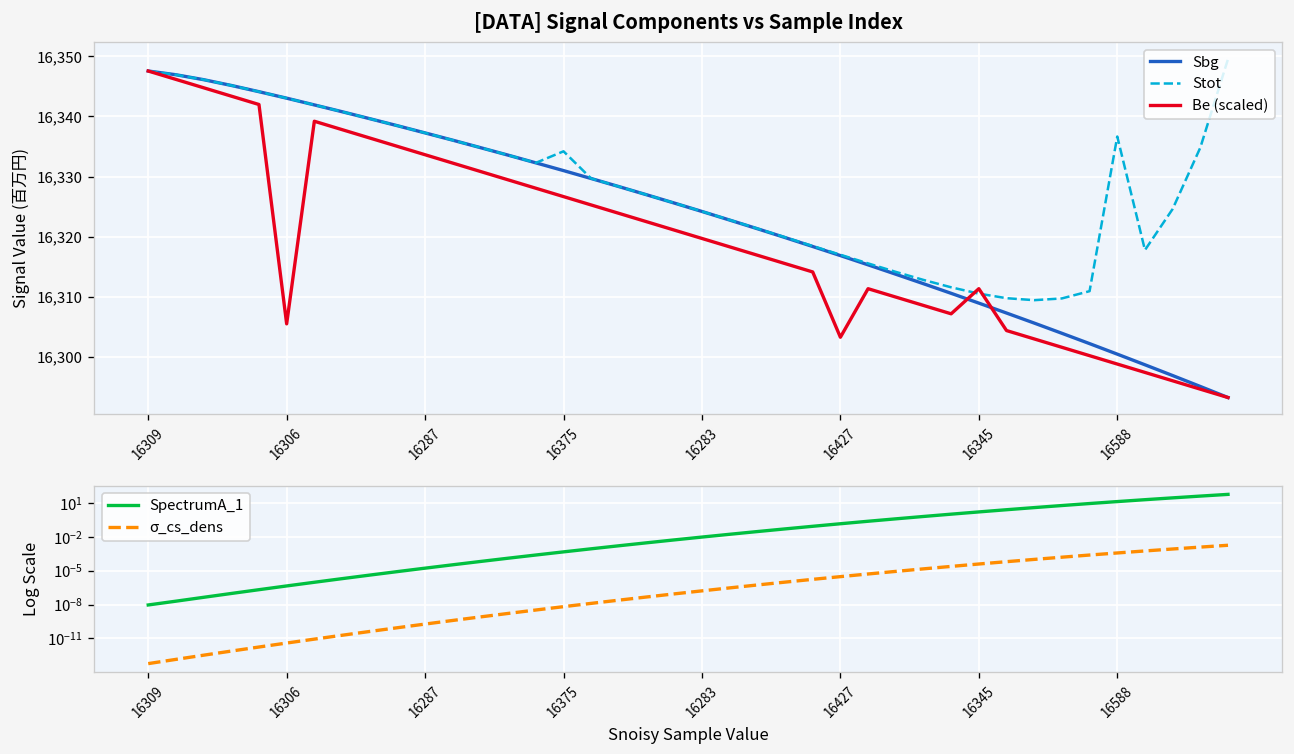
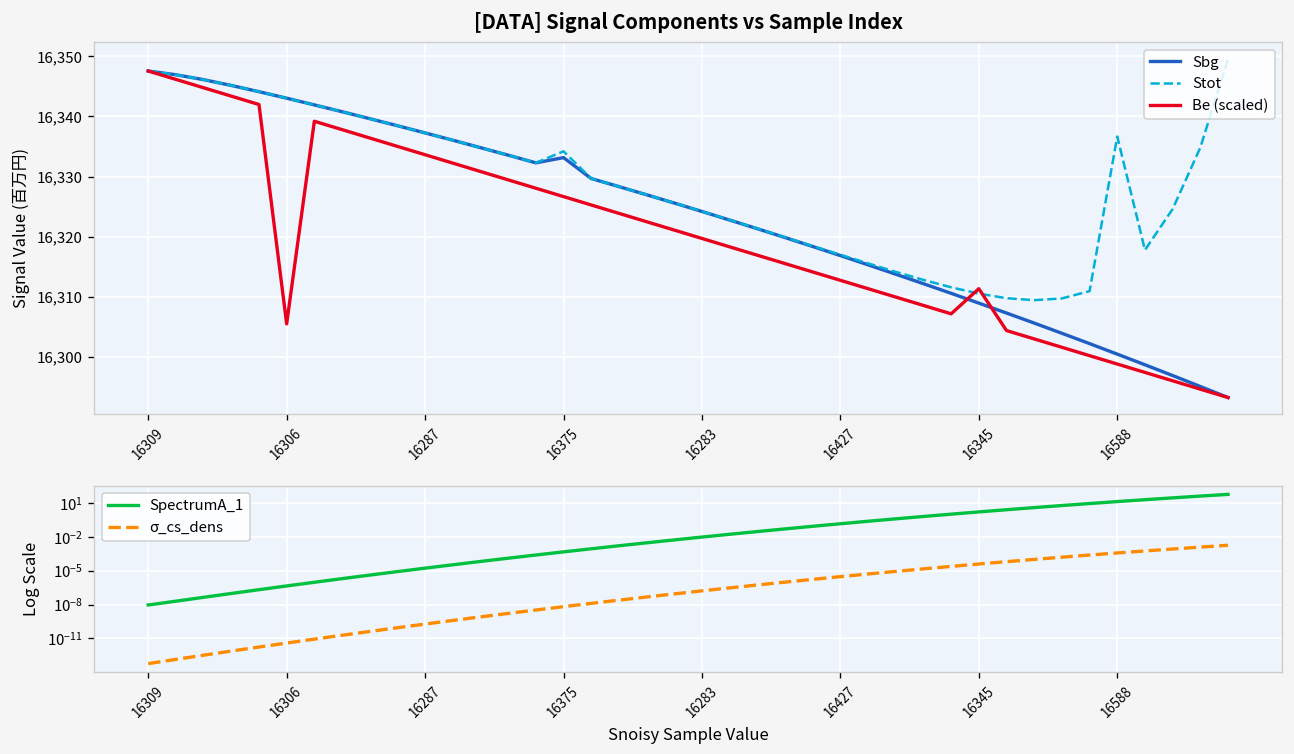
[DATA] Signal Components vs Sample Index, Sbg, 16375: 16,331 -> 16,333
[DATA] Signal Components vs Sample Index, Be (scaled), 16427: 16,303 -> 16,313
